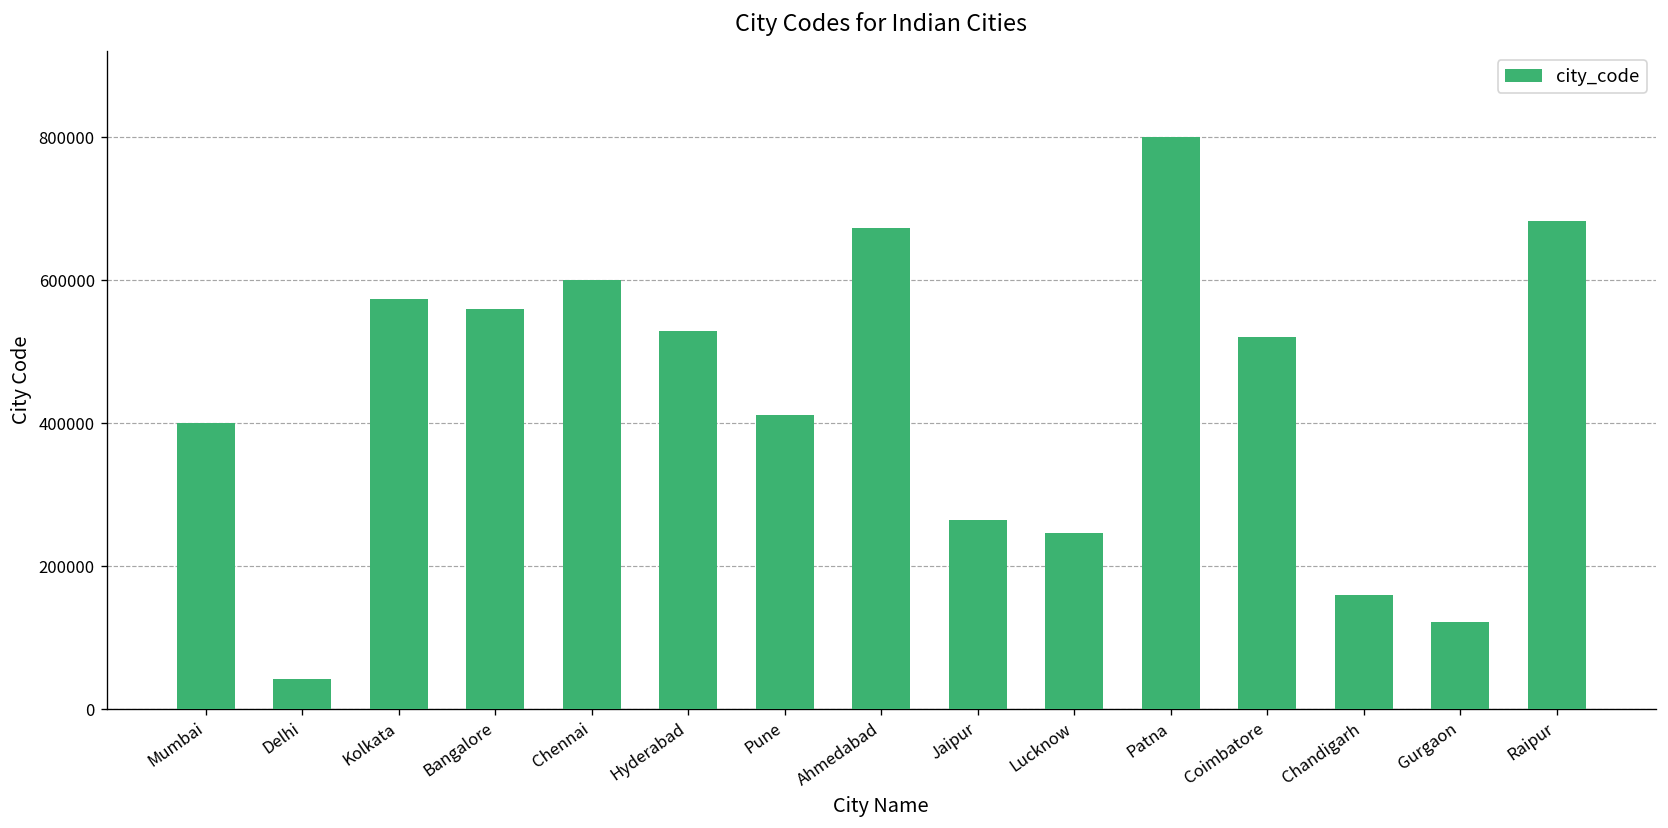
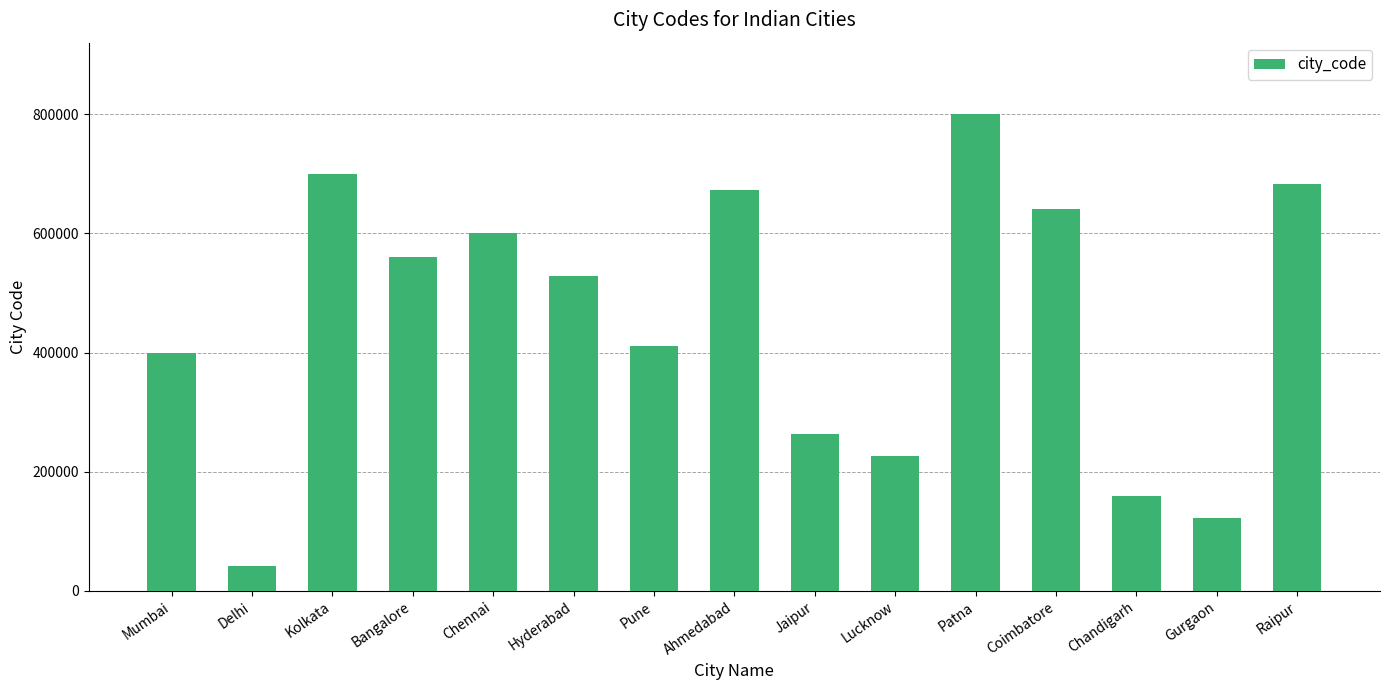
Kolkata: 570000 -> 700000
Lucknow: 250000 -> 230000
Coimbatore: 520000 -> 640000
